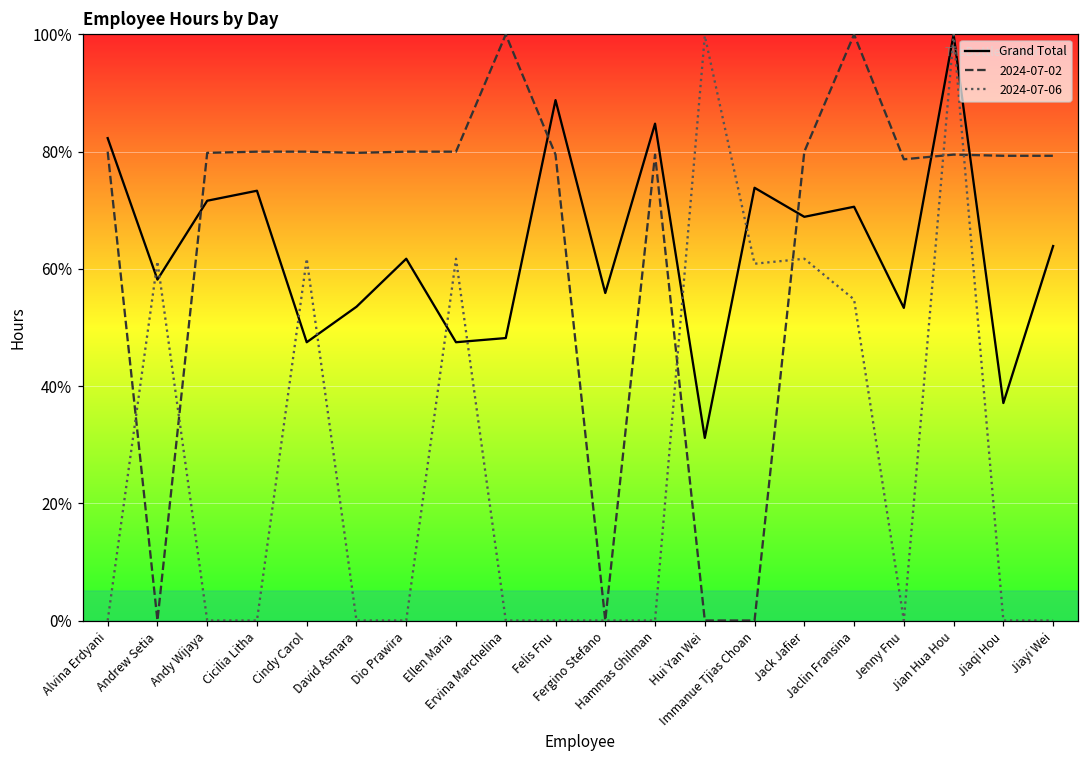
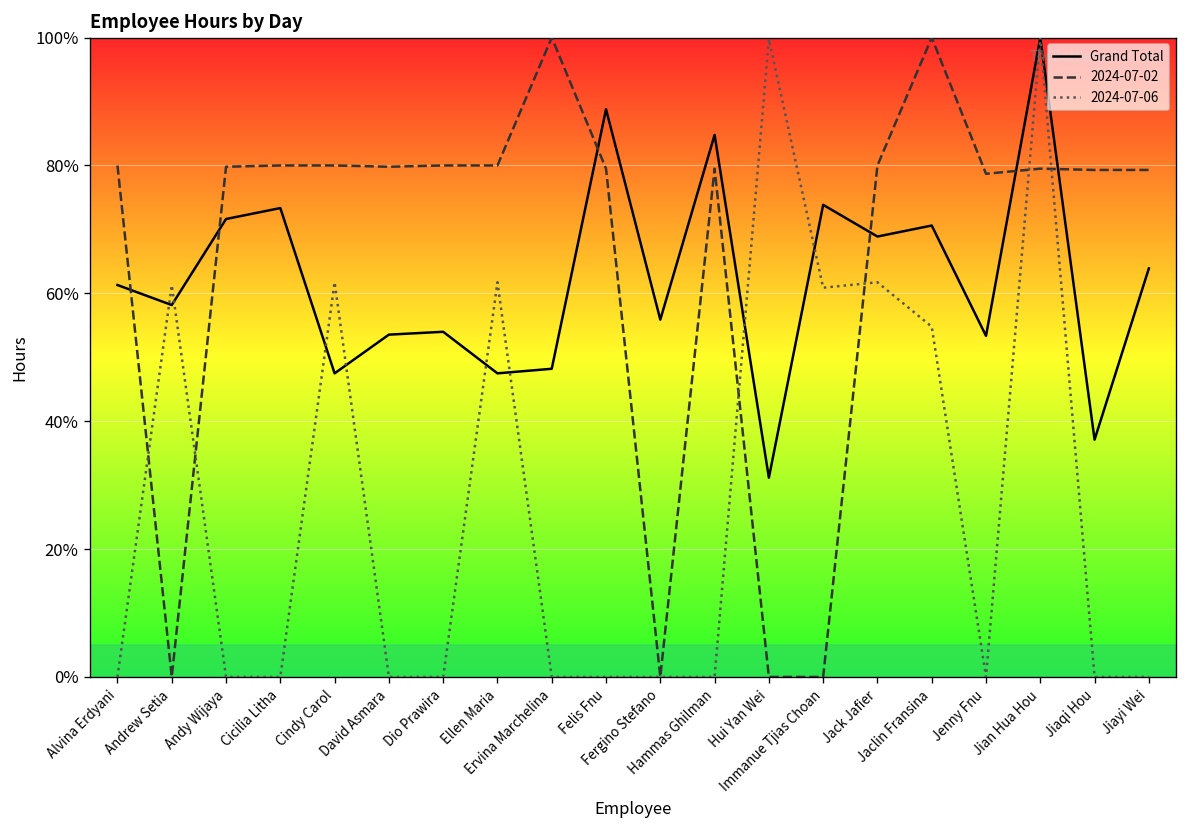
Grand Total, Alvina Erdyani: 82% -> 61%
Grand Total, Dio Prawira: 62% -> 54%
